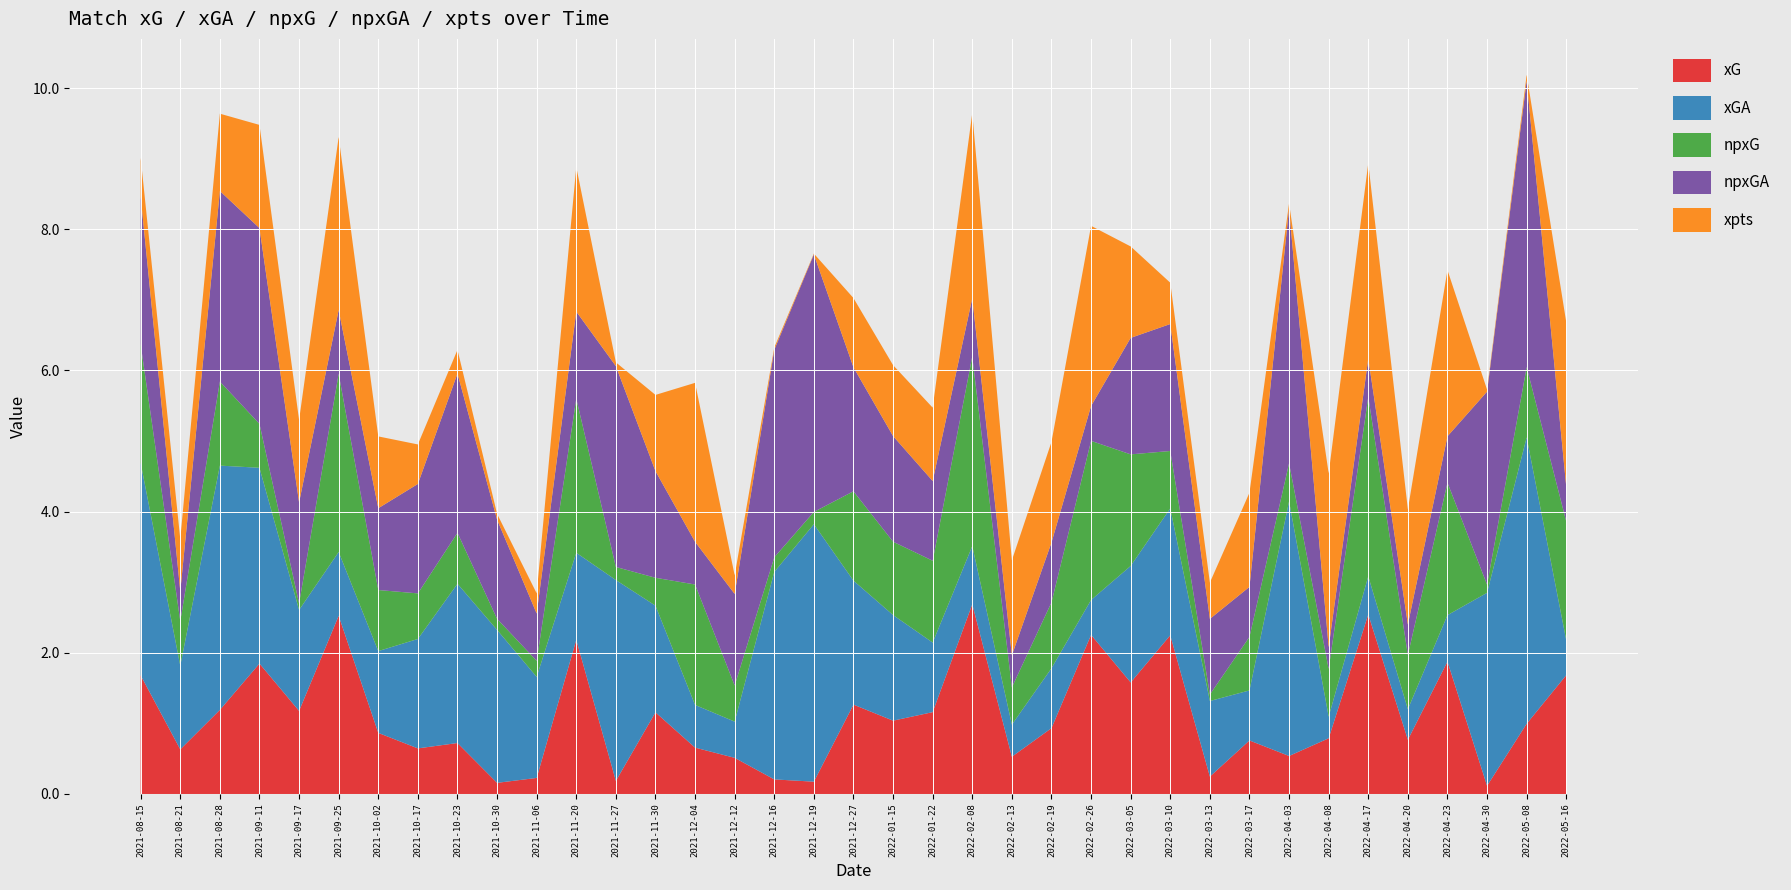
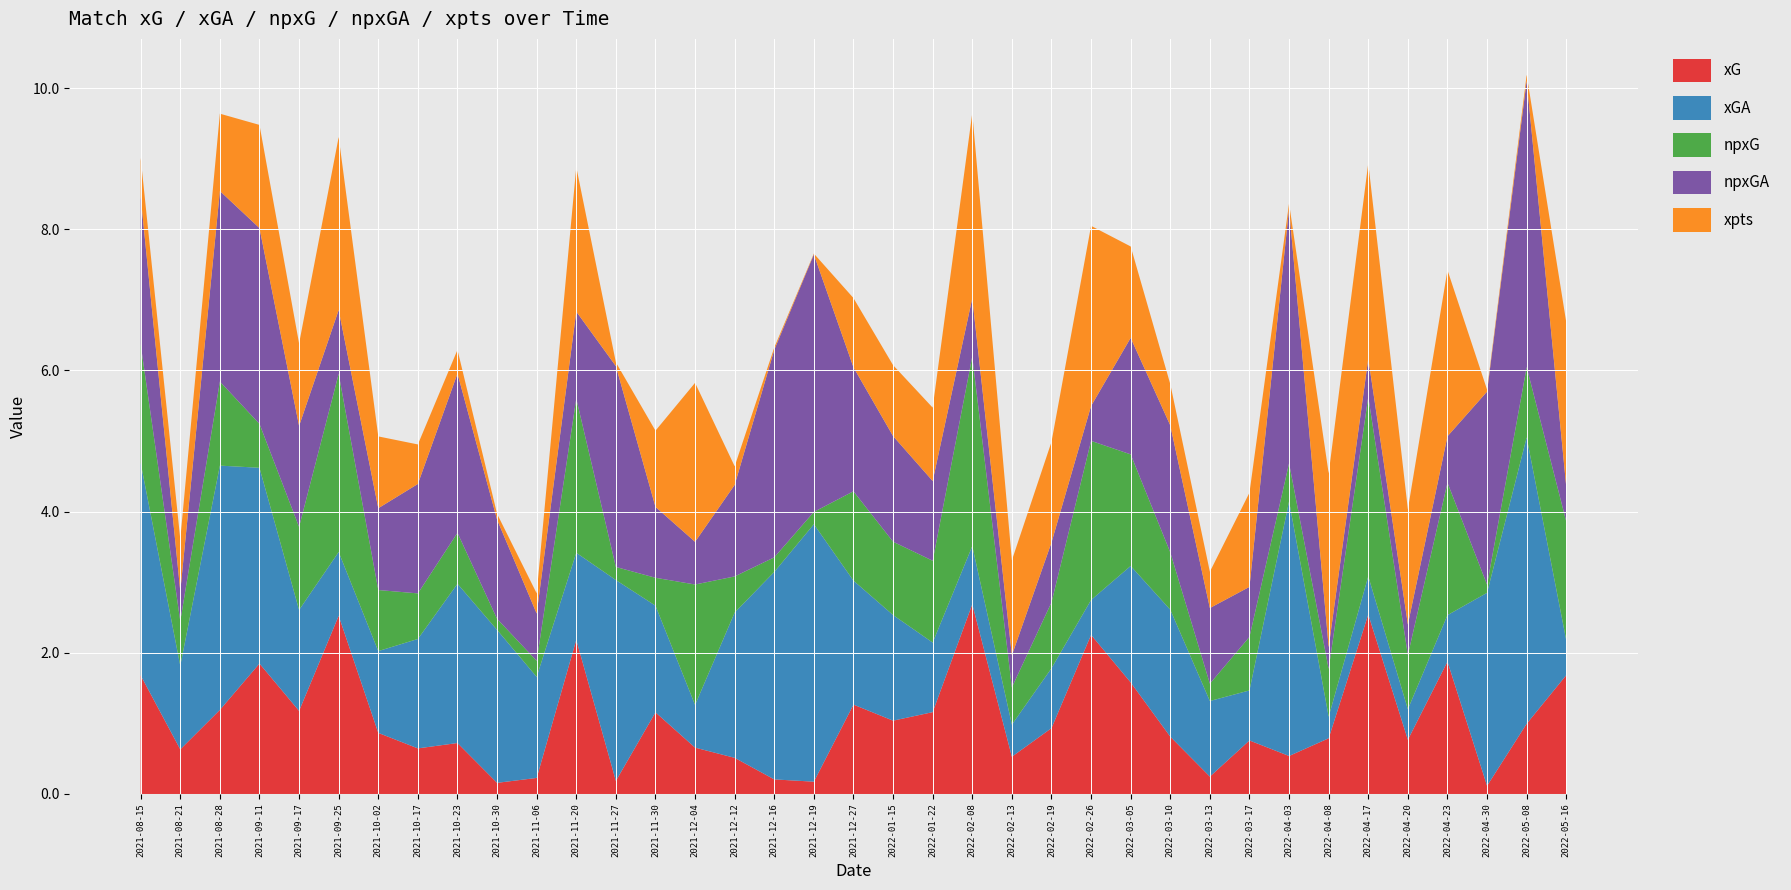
npxG, 2021-09-17: 0.1 -> 1.2
npxGA, 2021-11-30: 1.5 -> 1.0
xGA, 2021-12-12: 0.5 -> 2.1
xG, 2022-03-10: 2.2 -> 0.8
npxG, 2022-03-13: 0.1 -> 0.2
